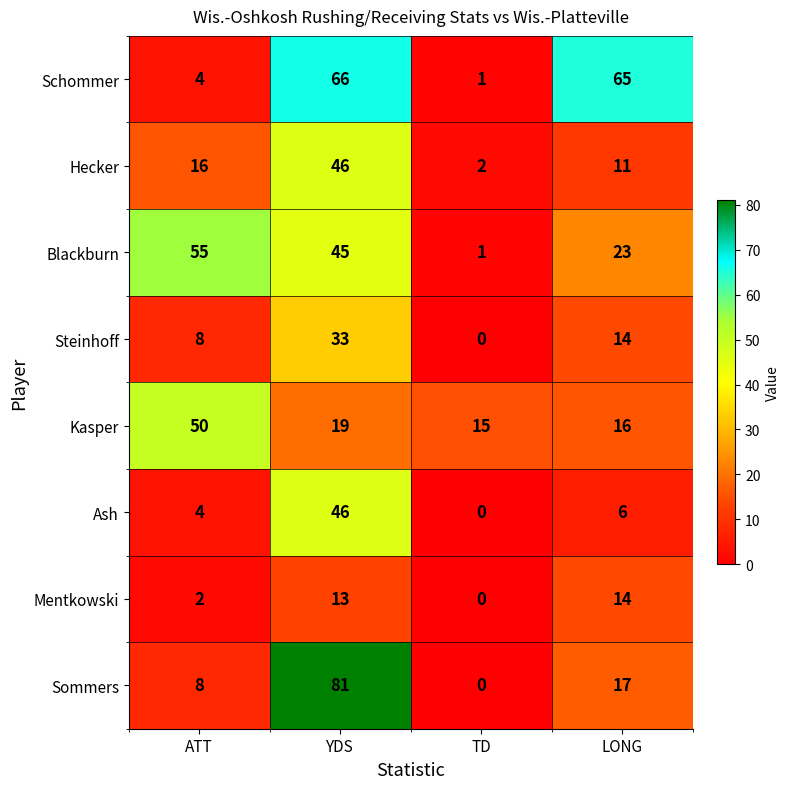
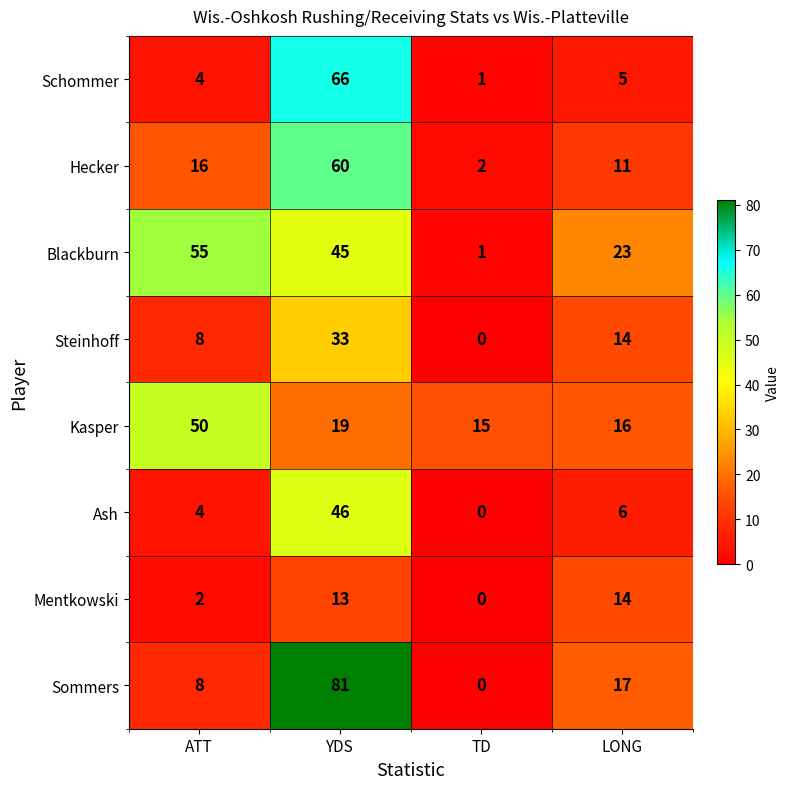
Schommer, LONG: 65 -> 5
Hecker, YDS: 46 -> 60
